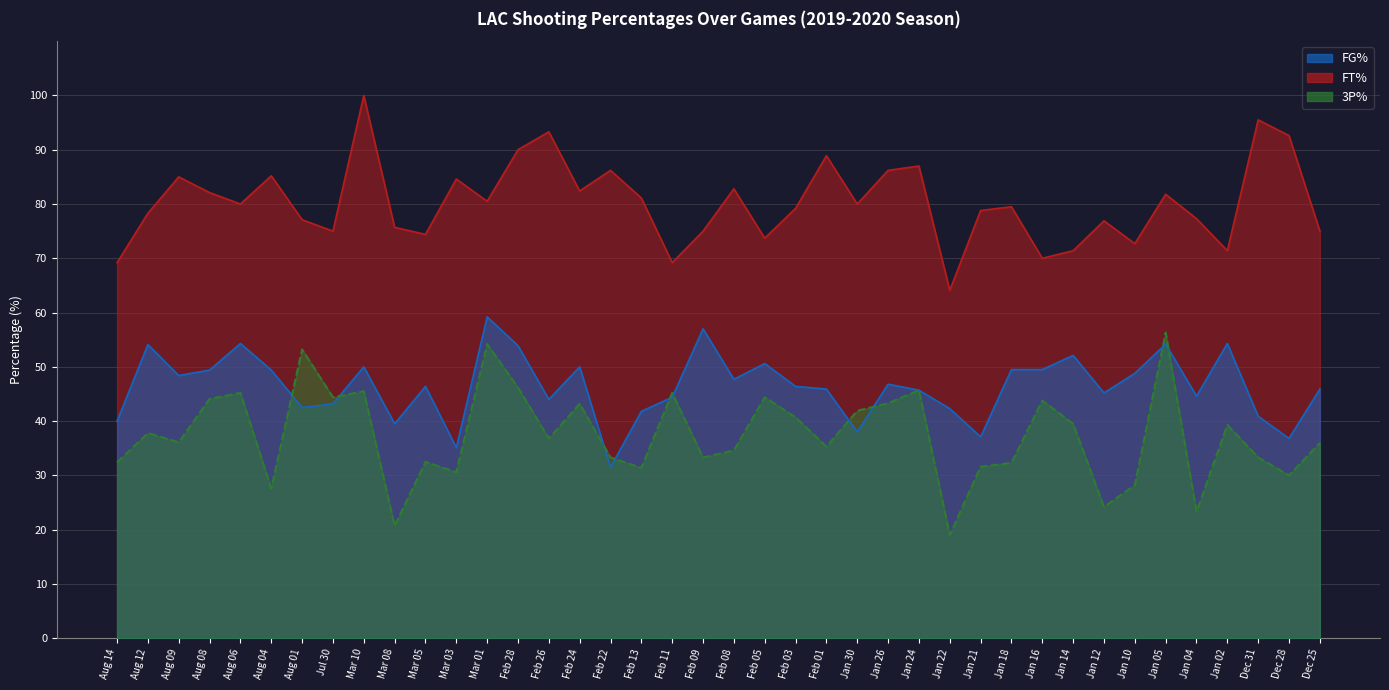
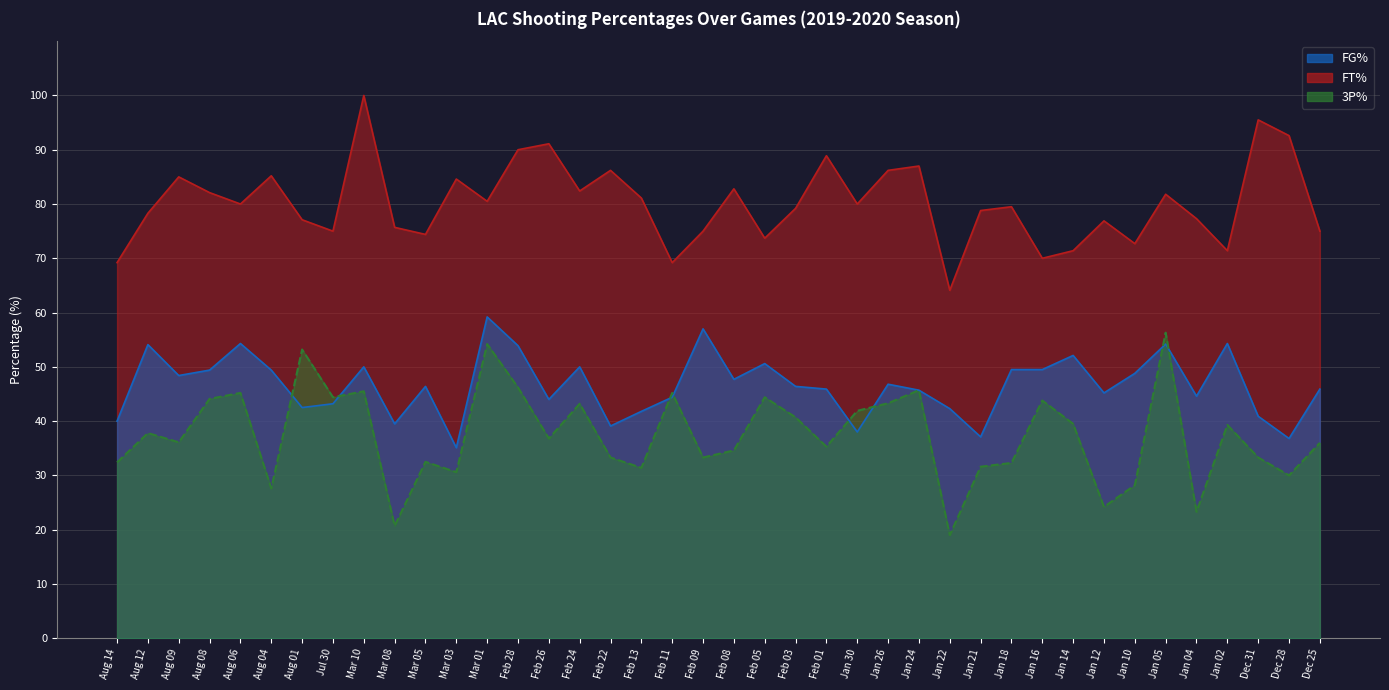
FT%, Feb 26: 93 -> 91
FG%, Feb 22: 32 -> 39
